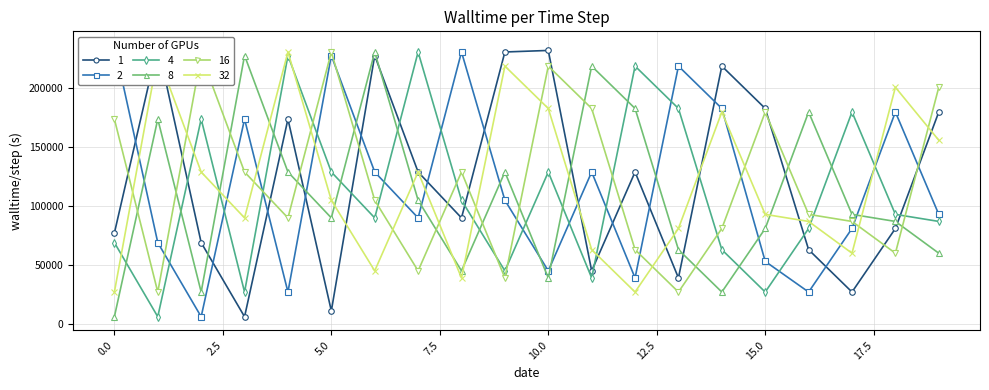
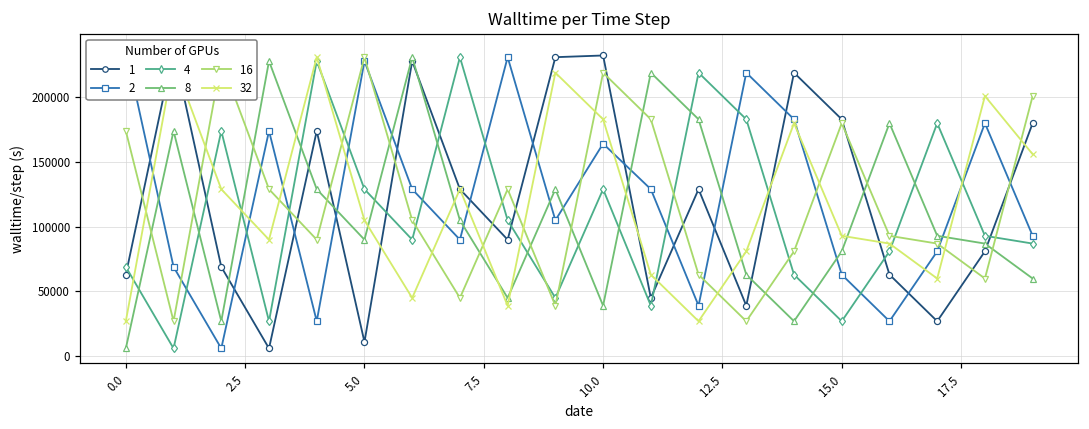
1, 0.0: 77000 -> 63000
2, 10.0: 45000 -> 164000
2, 15.0: 53000 -> 63000
